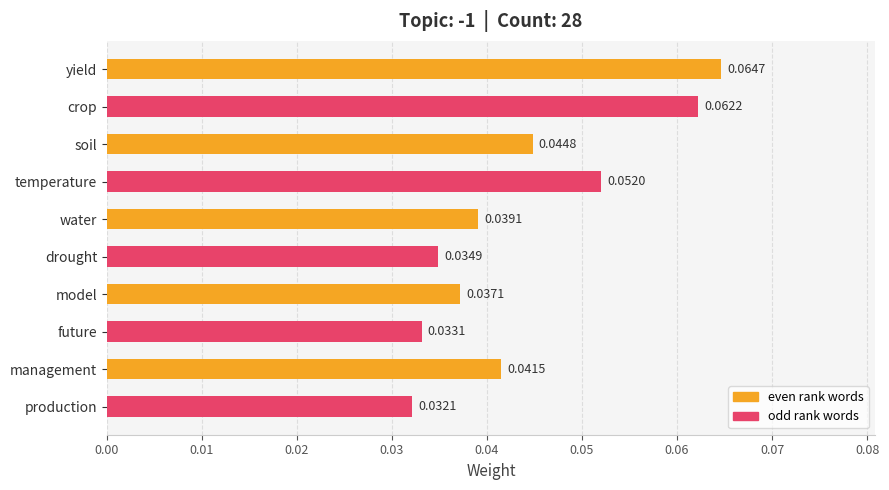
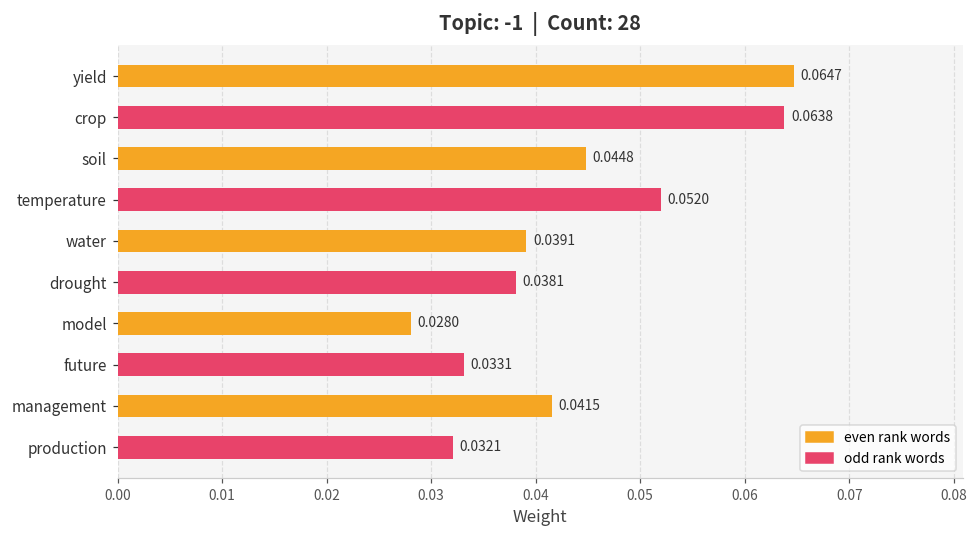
crop: 0.0622 -> 0.0638
drought: 0.0349 -> 0.0381
model: 0.0371 -> 0.0280
